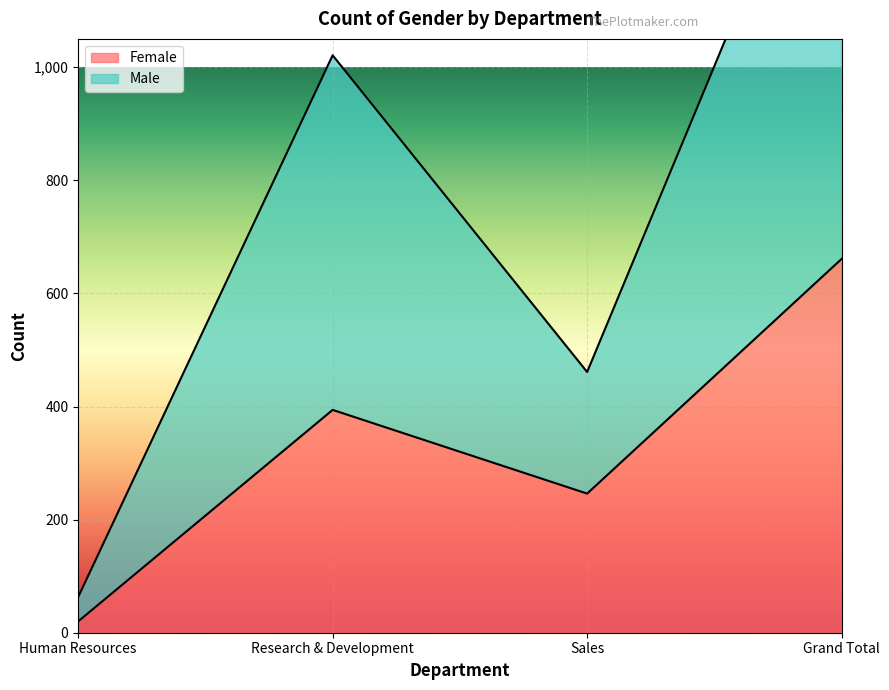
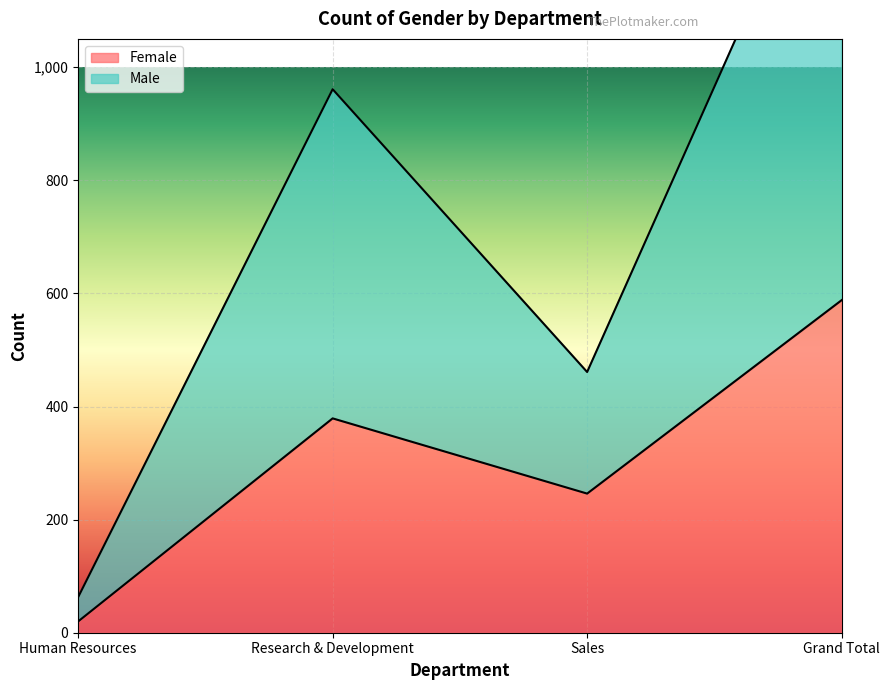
Female, Research & Development: 390 -> 380
Male, Research & Development: 630 -> 580
Female, Grand Total: 660 -> 590
